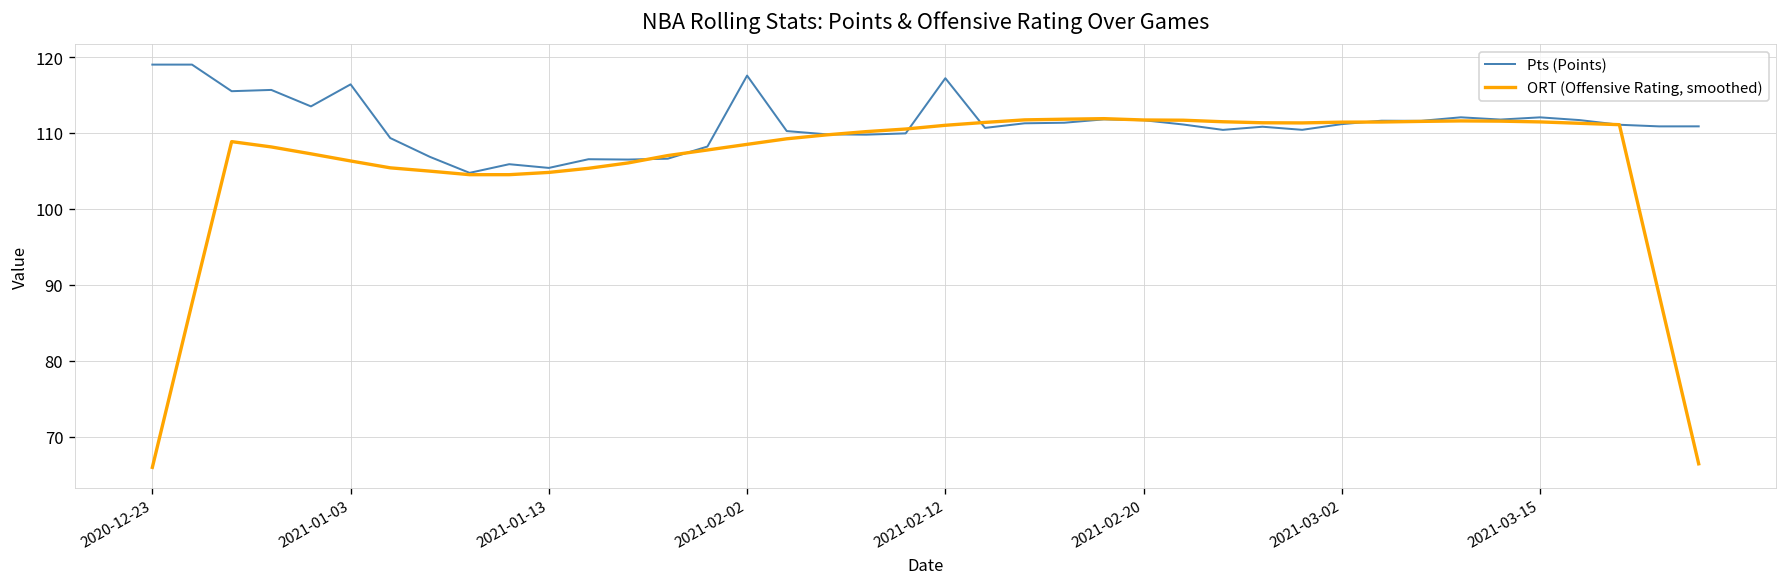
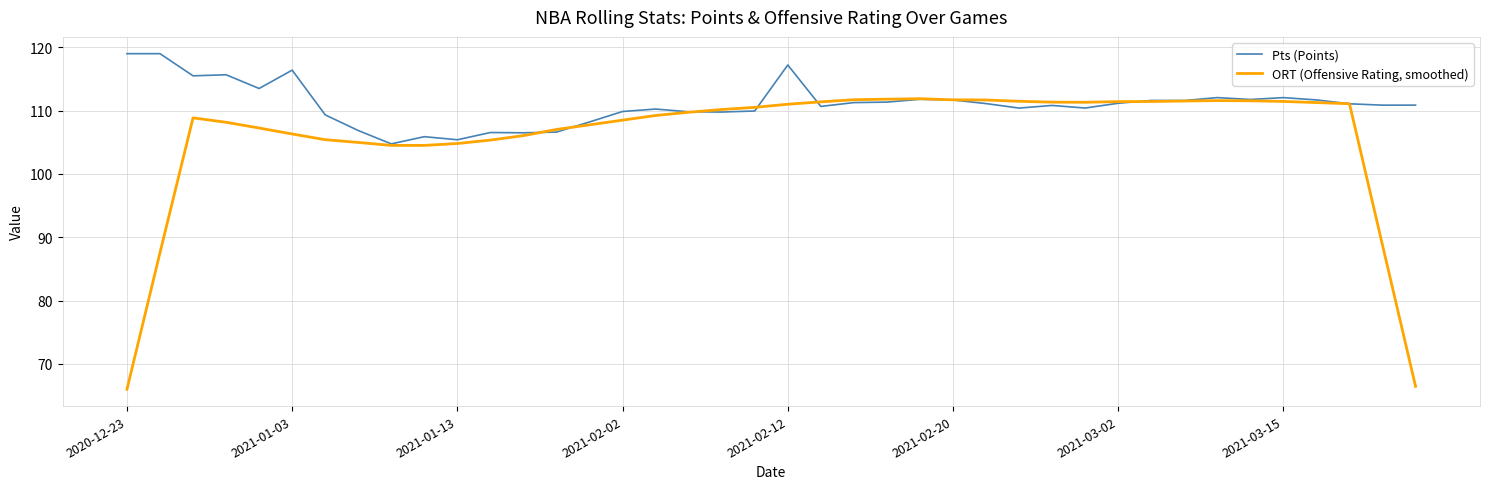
Pts (Points), 2021-02-02: 118 -> 110
